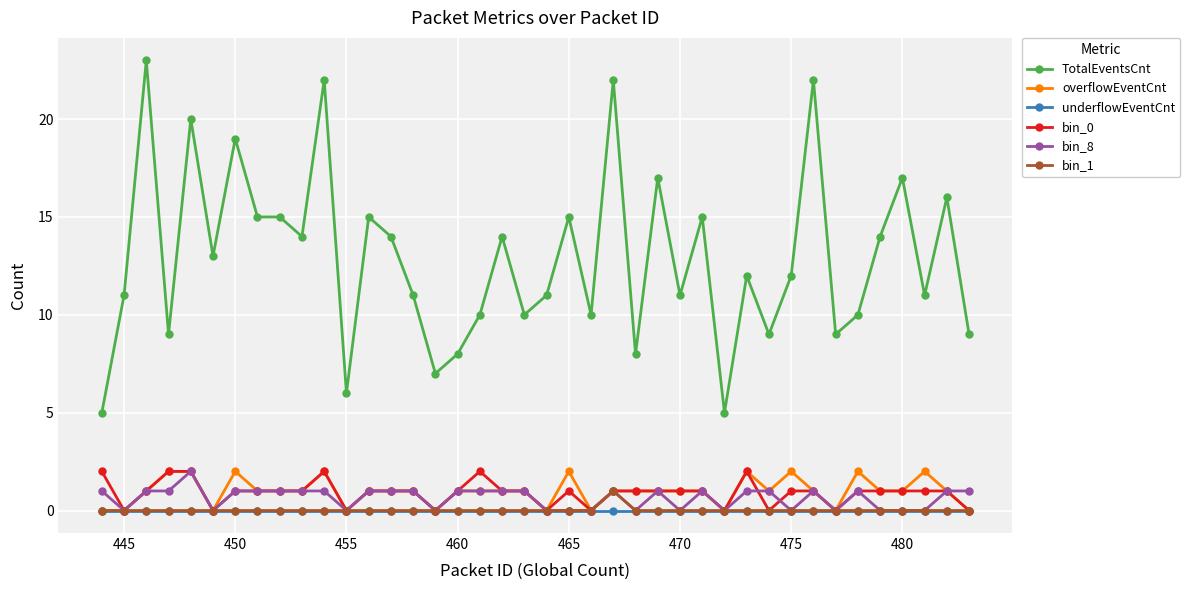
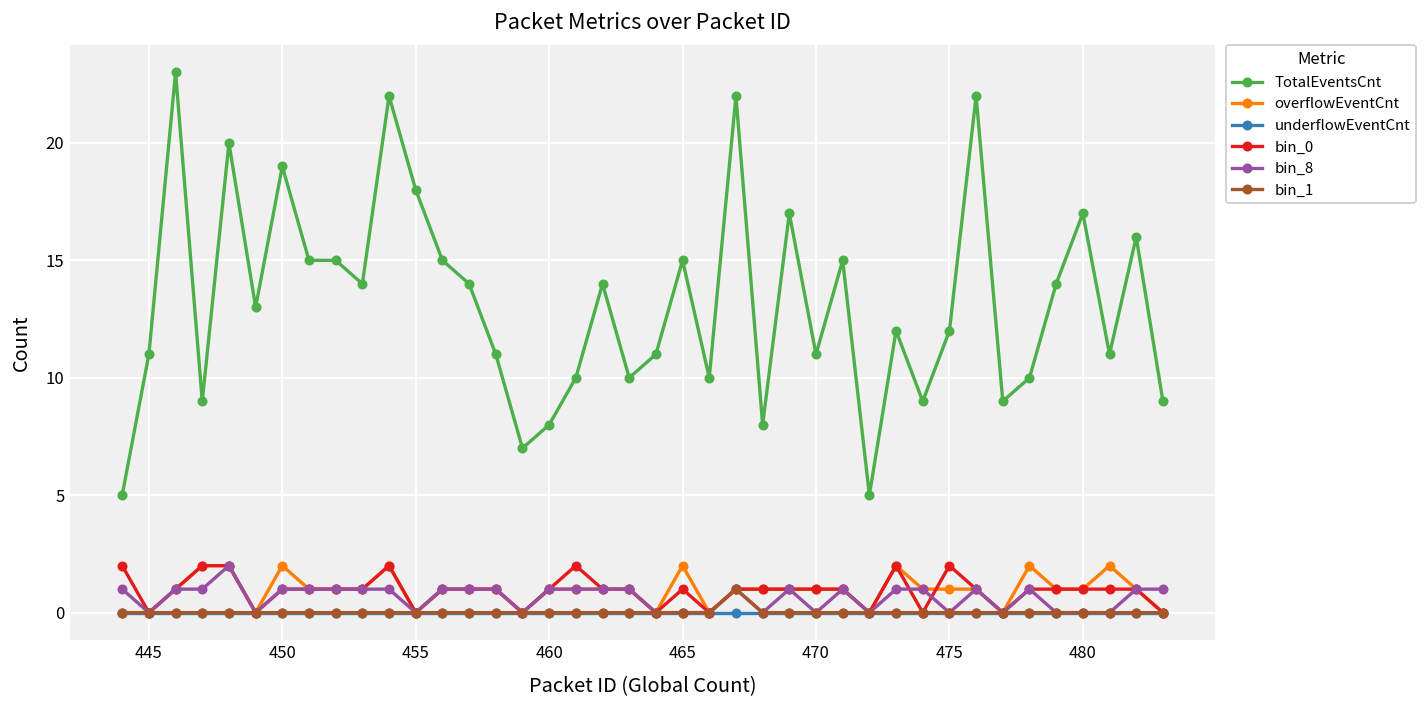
TotalEventsCnt, 455: 6 -> 18
overflowEventCnt, 475: 2 -> 1
bin_0, 475: 1 -> 2
